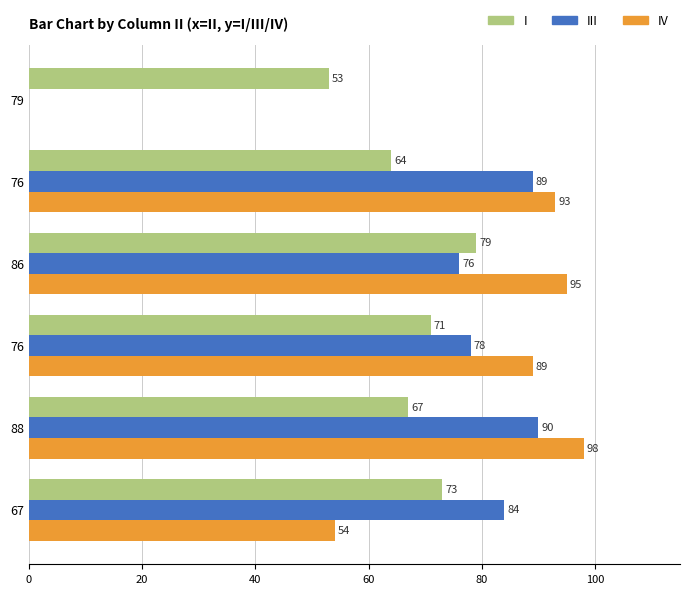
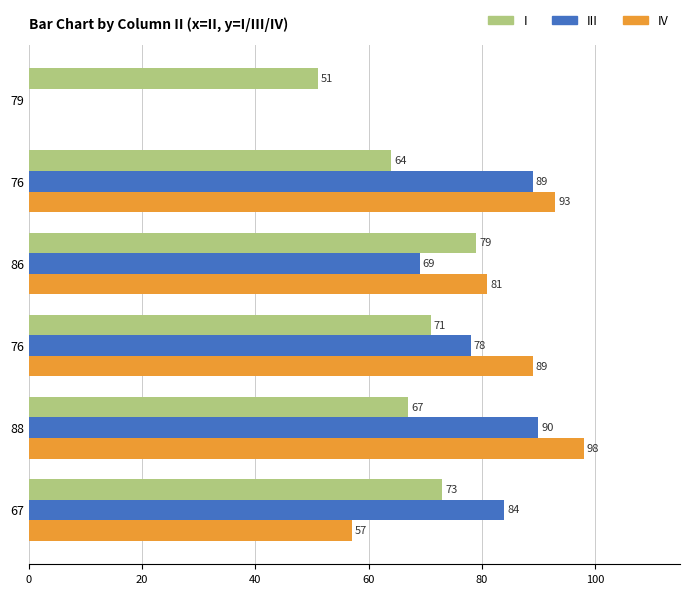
I, 79: 53 -> 51
III, 86: 76 -> 69
IV, 86: 95 -> 81
IV, 67: 54 -> 57
